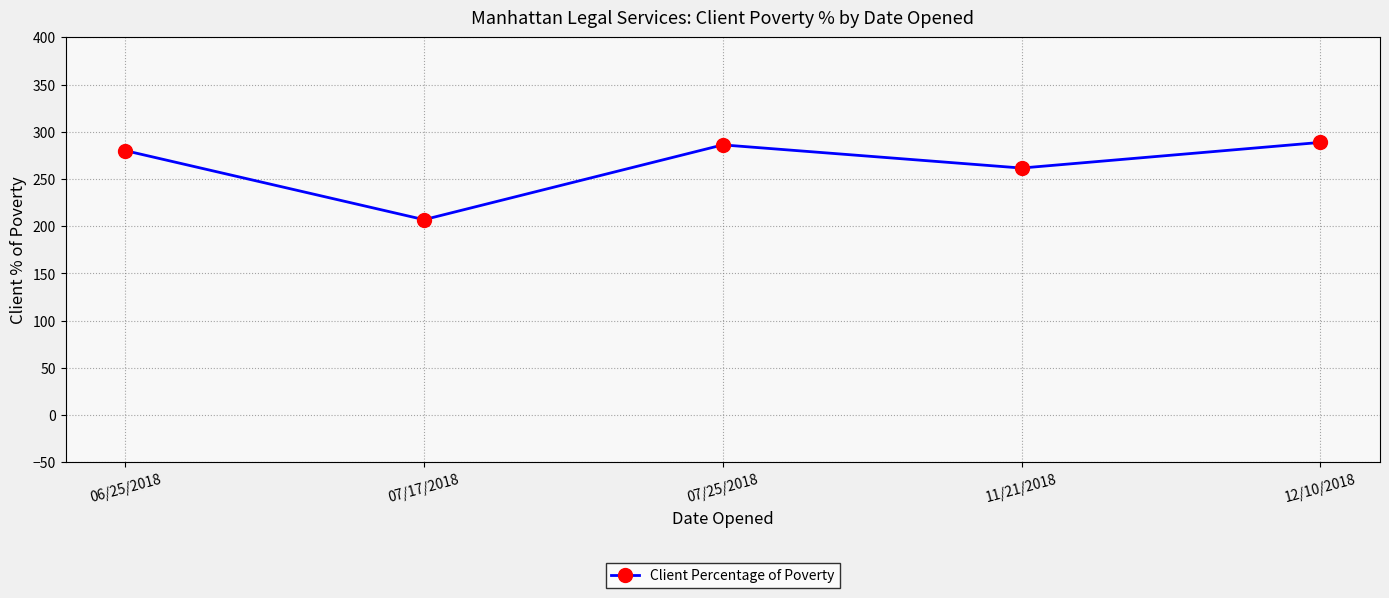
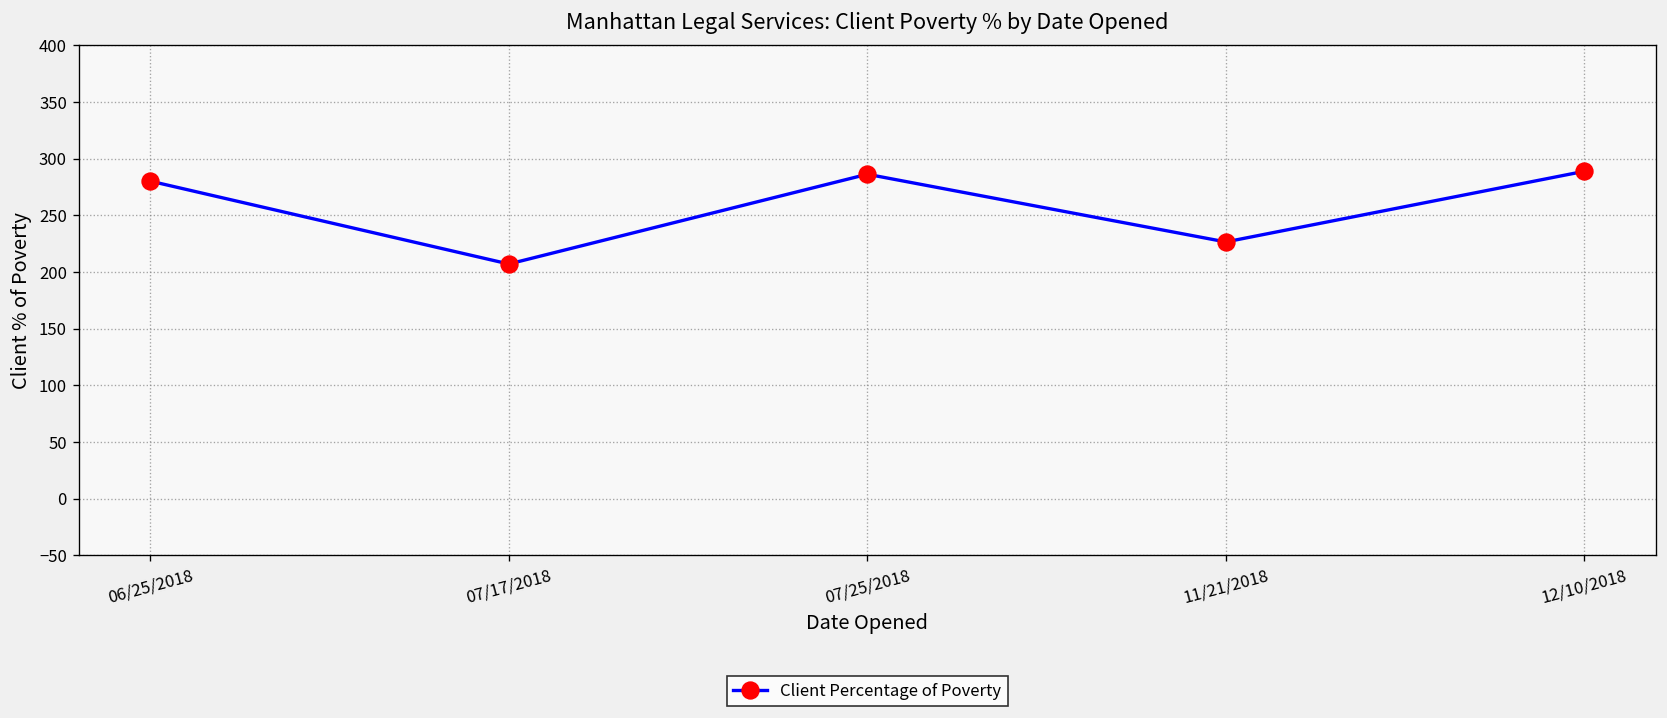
11/21/2018: 260 -> 230
